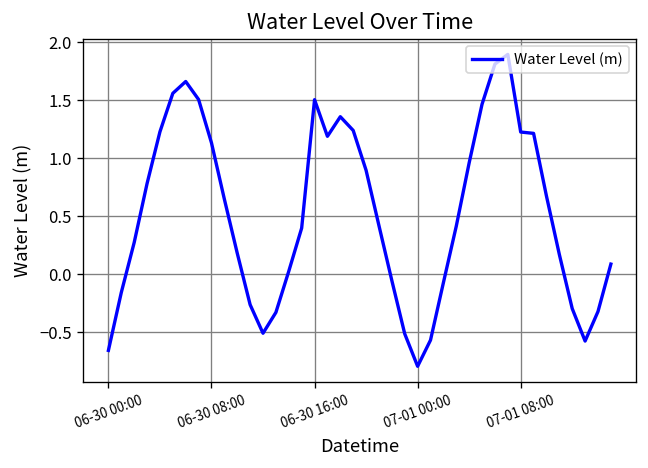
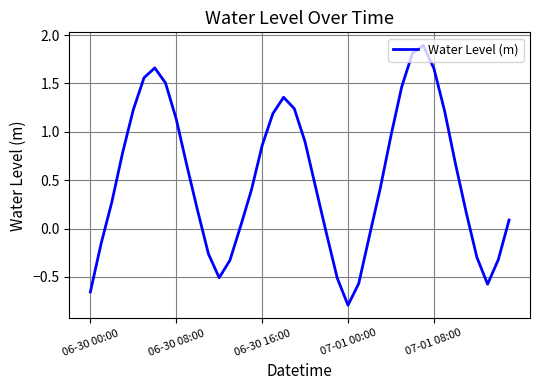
06-30 16:00: 1.5 -> 0.9
07-01 08:00: 1.2 -> 1.7
